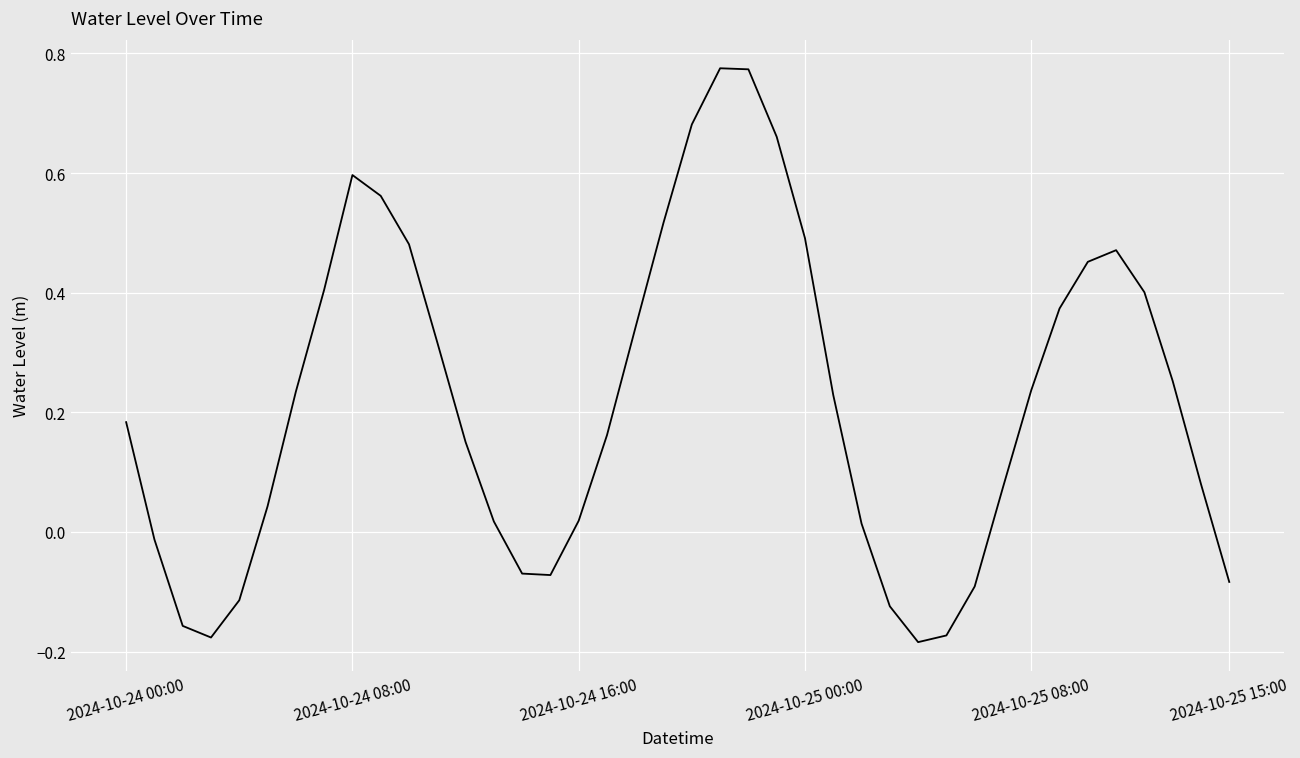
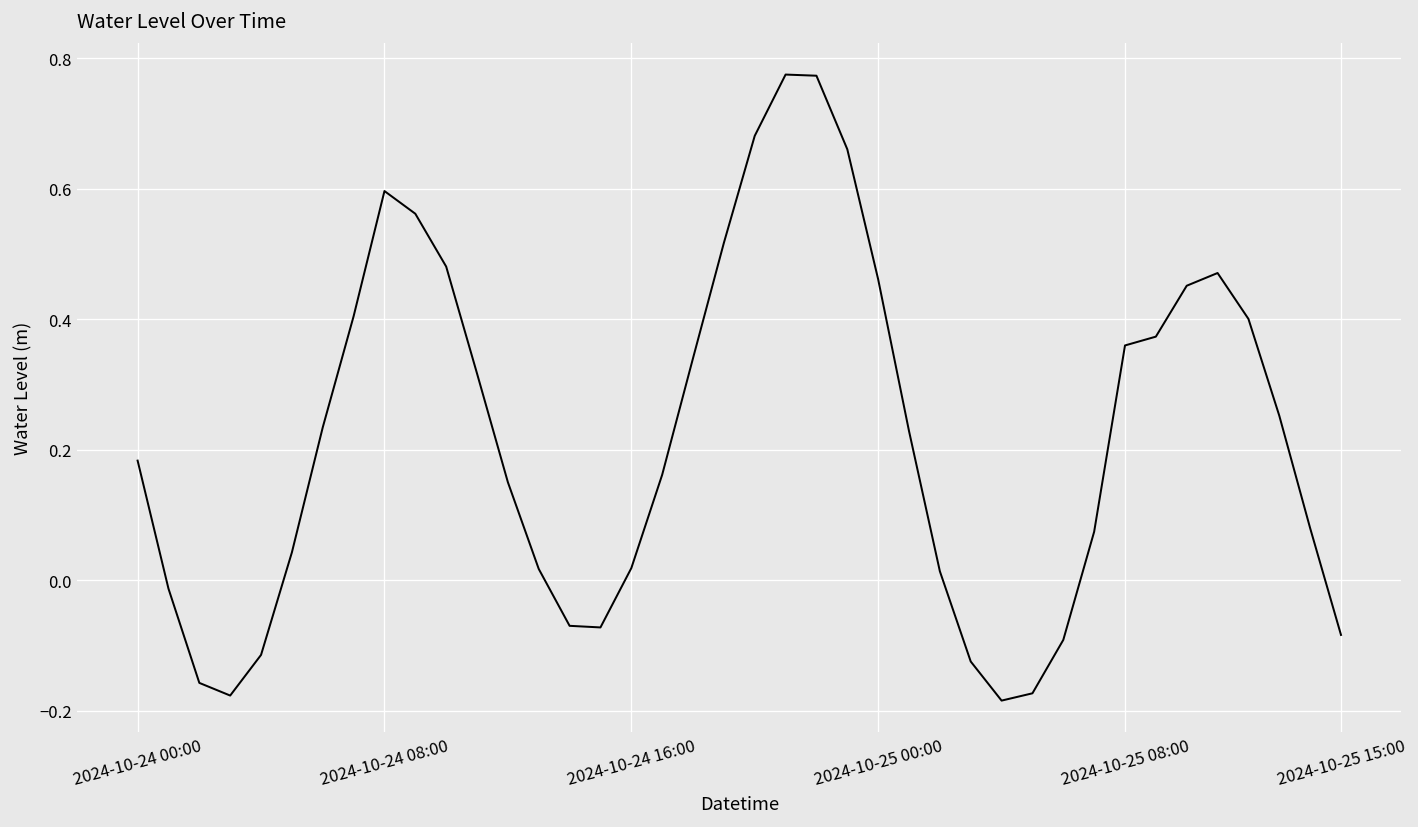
2024-10-25 00:00: 0.49 -> 0.46
2024-10-25 08:00: 0.24 -> 0.36
